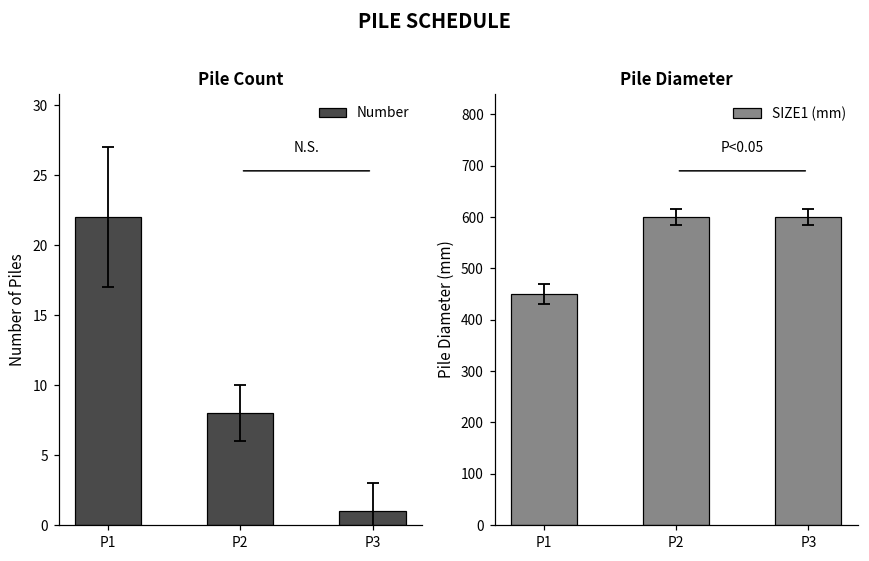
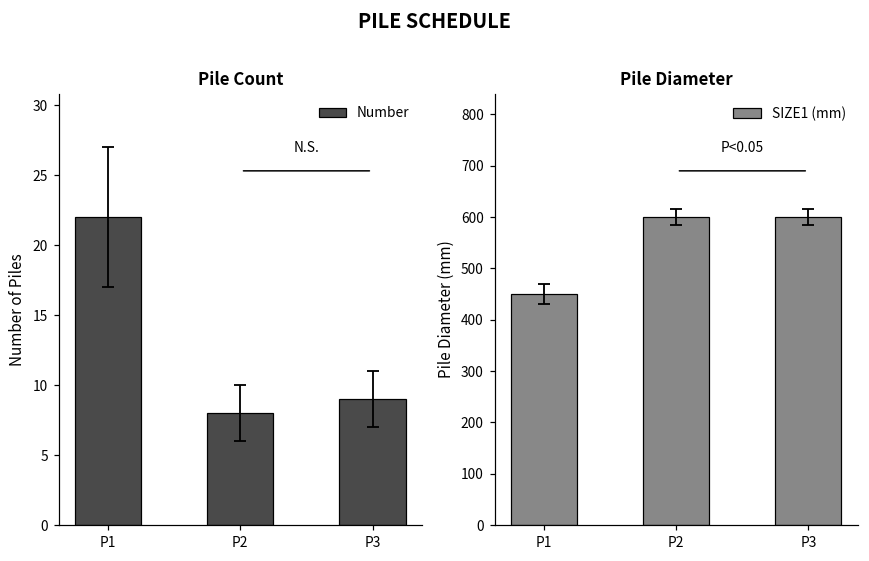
Pile Count, Number, P3: 1 -> 9
